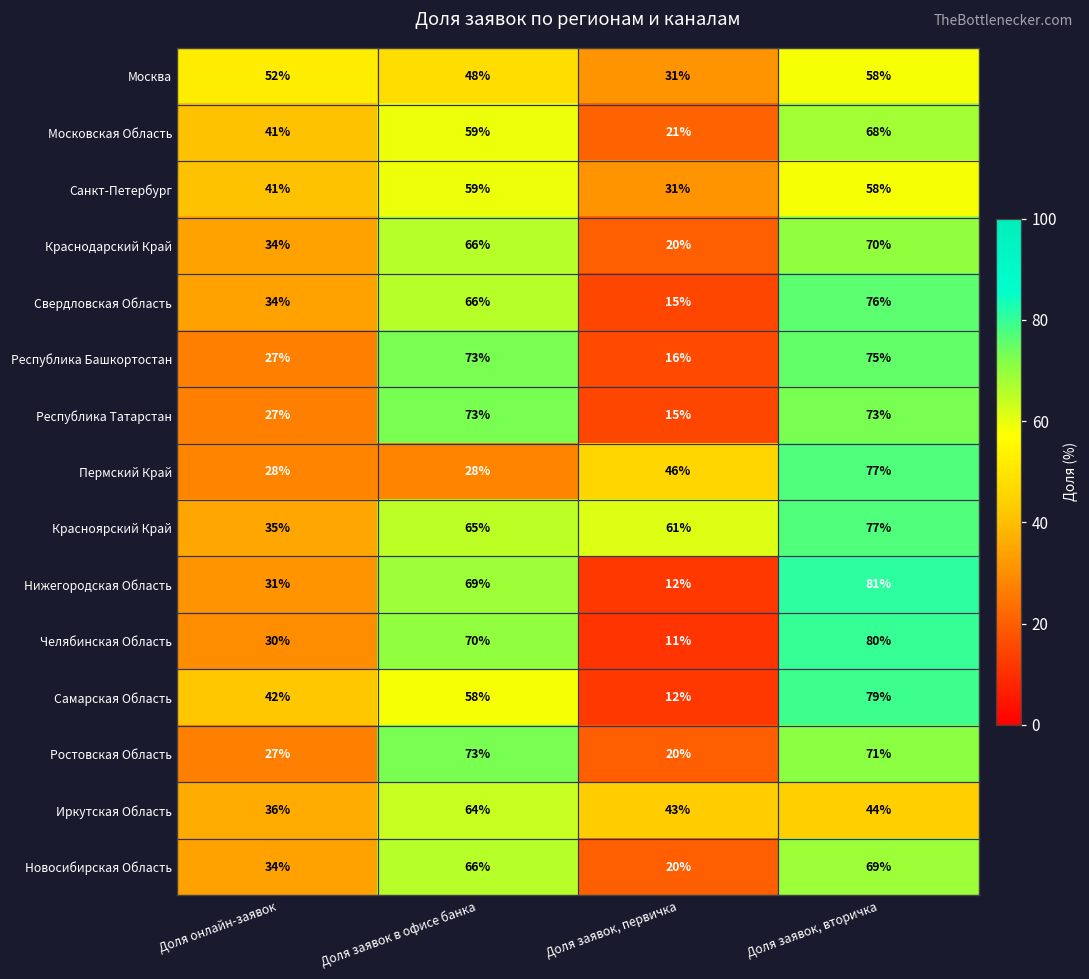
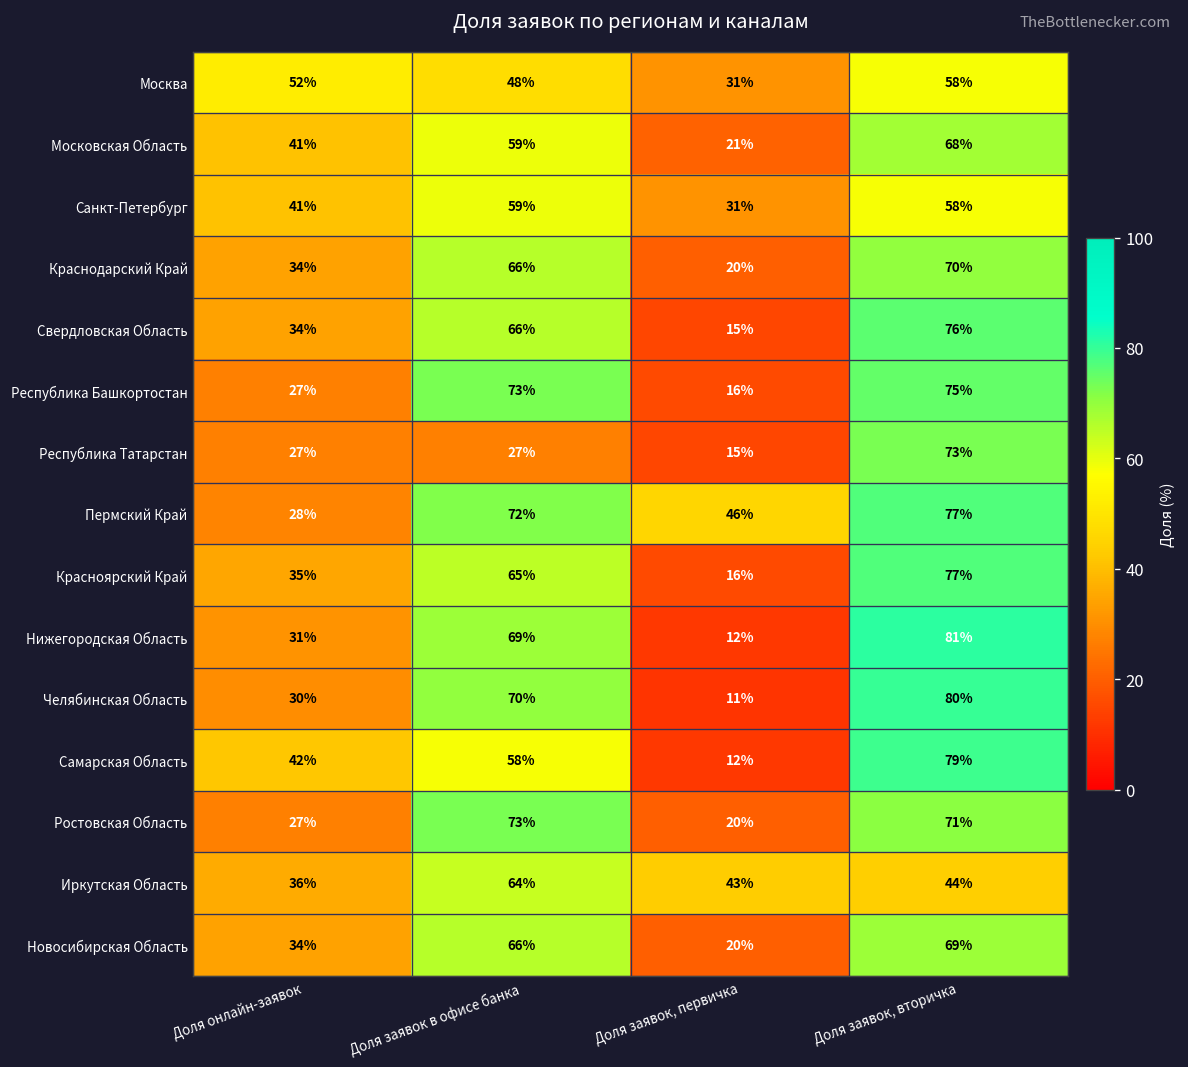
Республика Татарстан, Доля заявок в офисе банка: 73% -> 27%
Пермский Край, Доля заявок в офисе банка: 28% -> 72%
Красноярский Край, Доля заявок, первичка: 61% -> 16%
